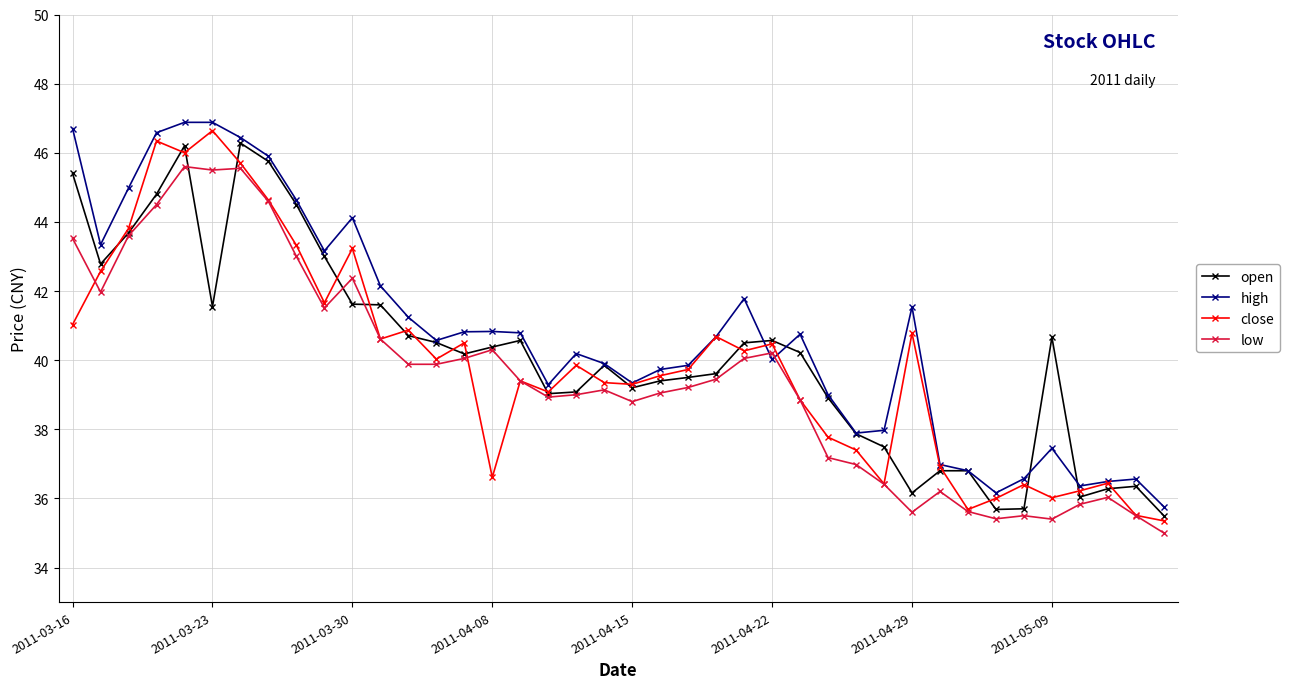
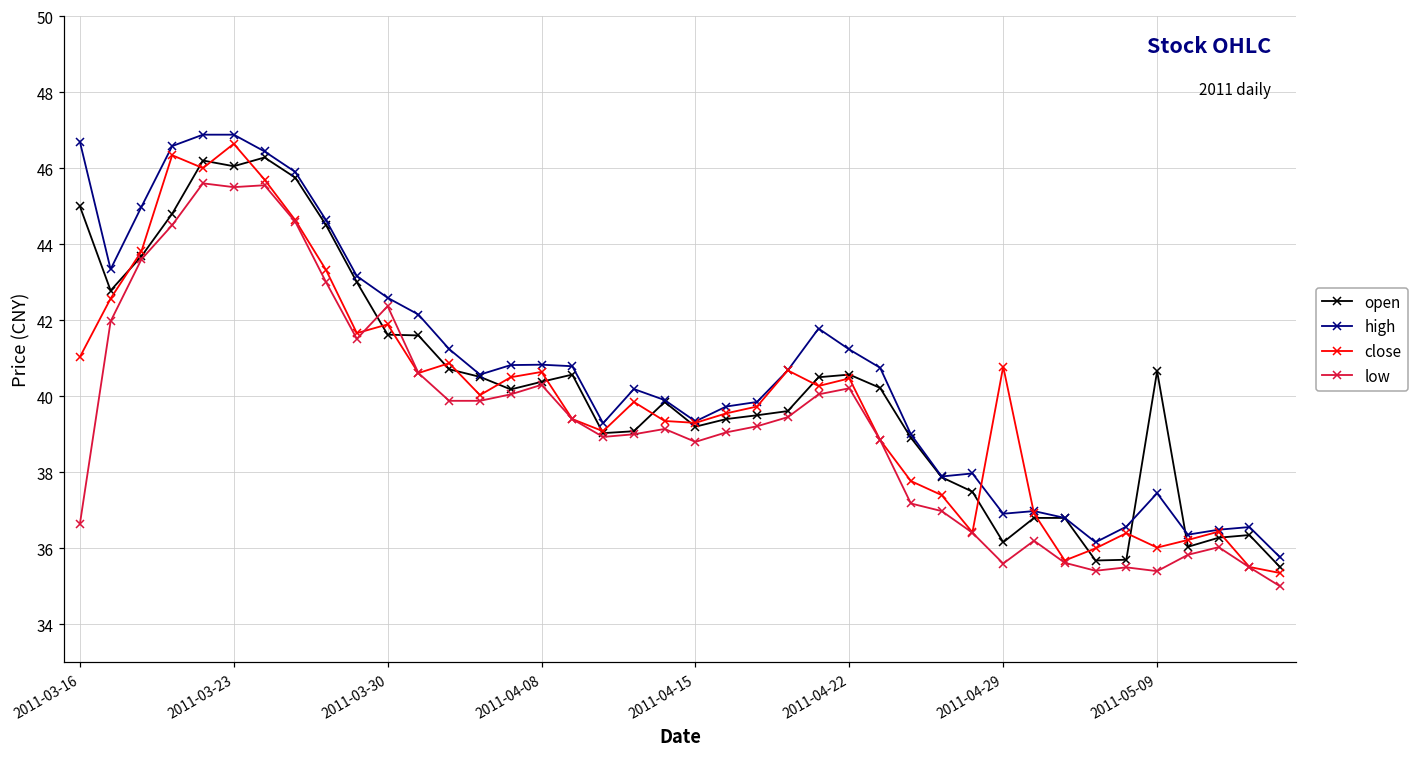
open, 2011-03-16: 45.4 -> 45.0
low, 2011-03-16: 43.5 -> 36.6
open, 2011-03-23: 41.6 -> 46.1
high, 2011-03-30: 44.1 -> 42.6
close, 2011-03-30: 43.2 -> 41.9
close, 2011-04-08: 36.6 -> 40.6
high, 2011-04-22: 40.0 -> 41.2
high, 2011-04-29: 41.5 -> 36.9
